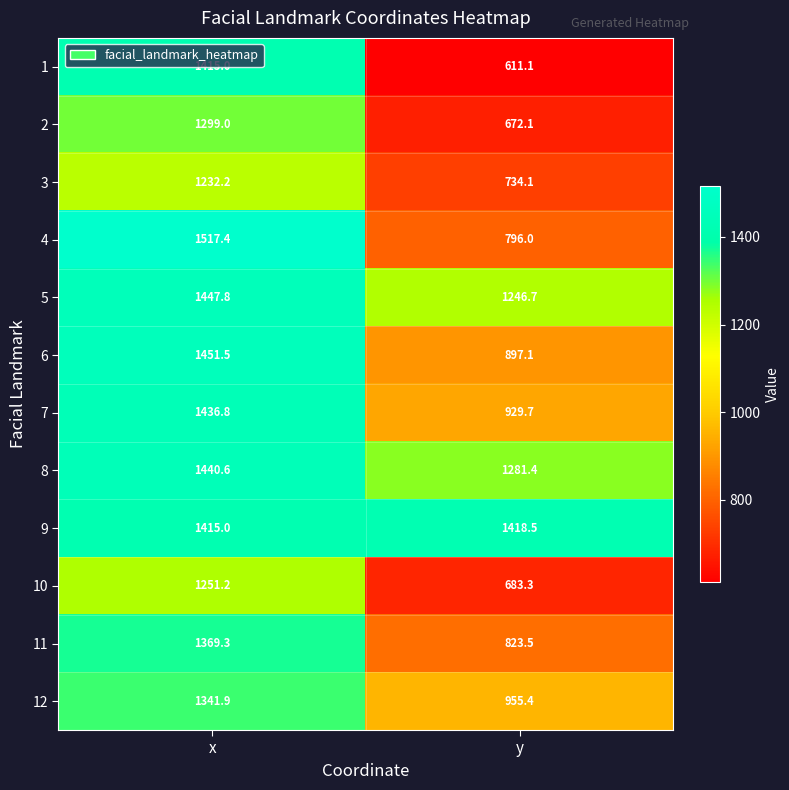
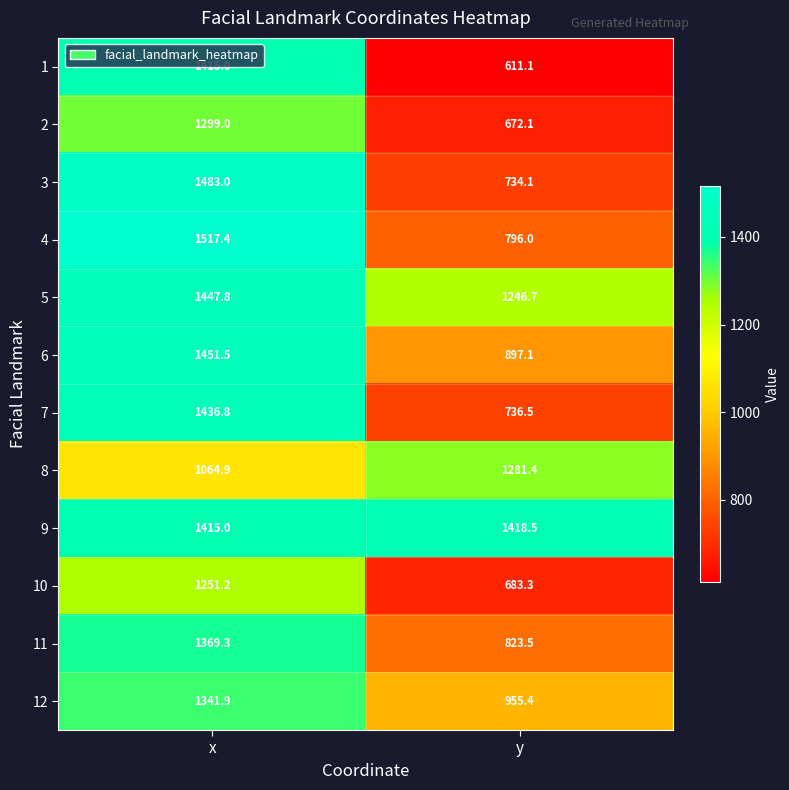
3, x: 1232.2 -> 1483.0
7, y: 929.7 -> 736.5
8, x: 1440.6 -> 1064.9
